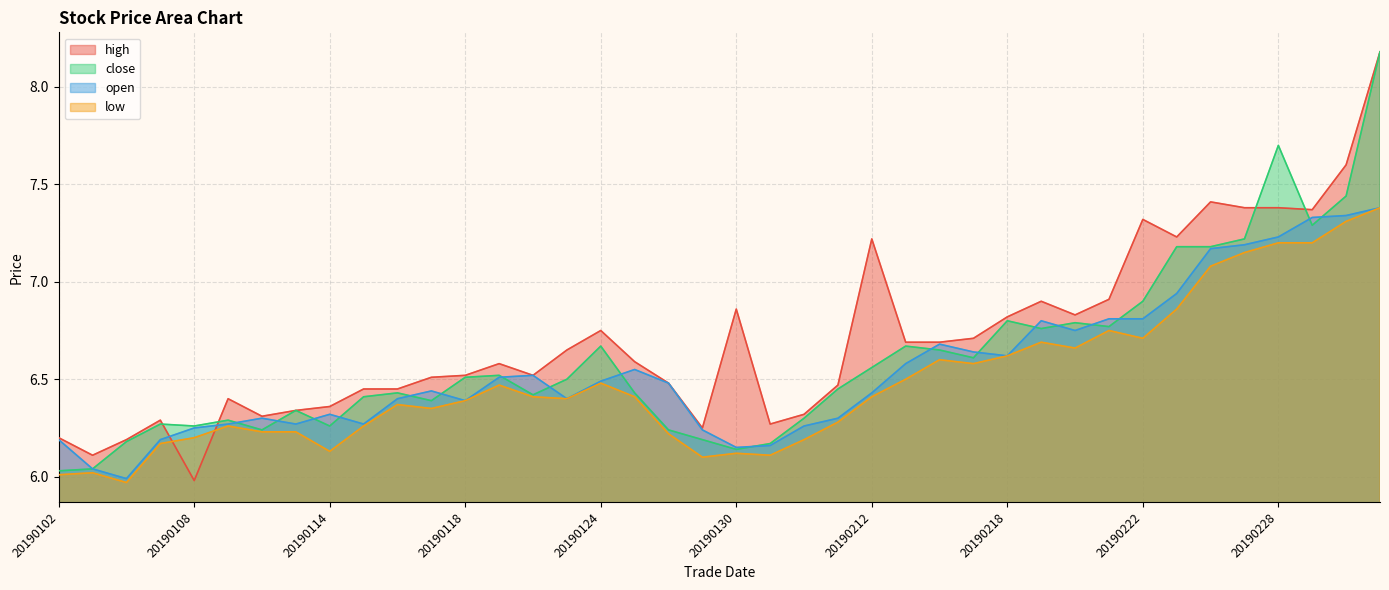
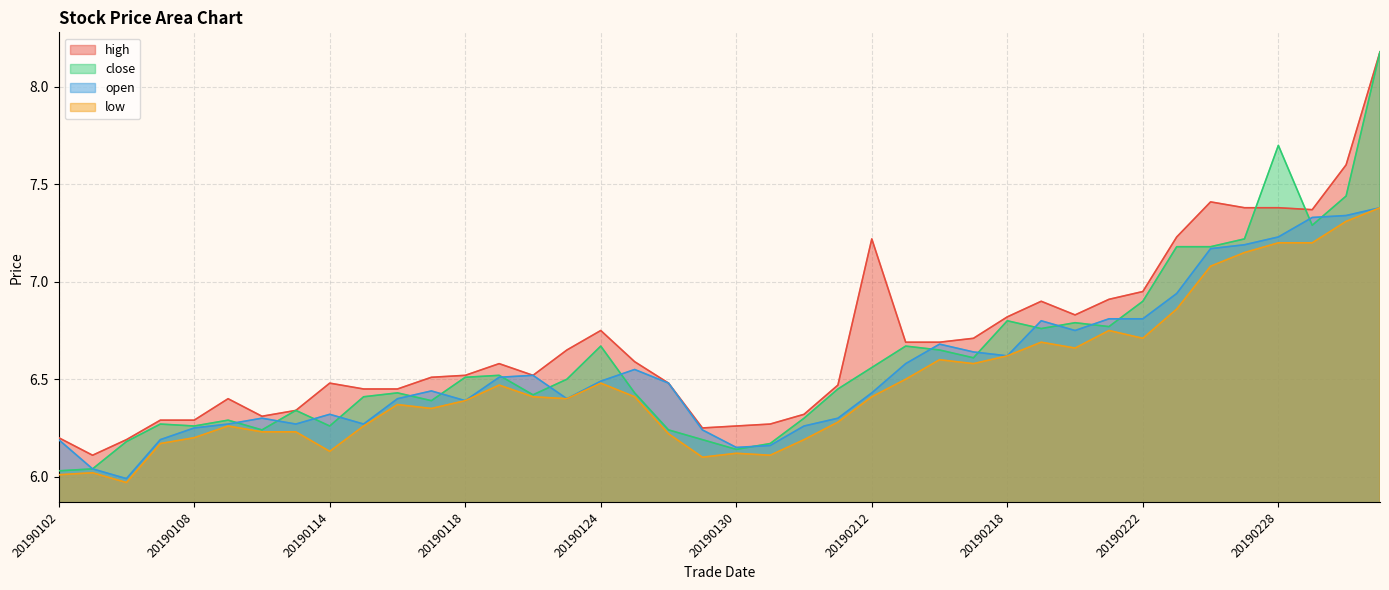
high, 20190108: 5.98 -> 6.29
high, 20190114: 6.36 -> 6.48
high, 20190130: 6.86 -> 6.26
high, 20190222: 7.32 -> 6.95
